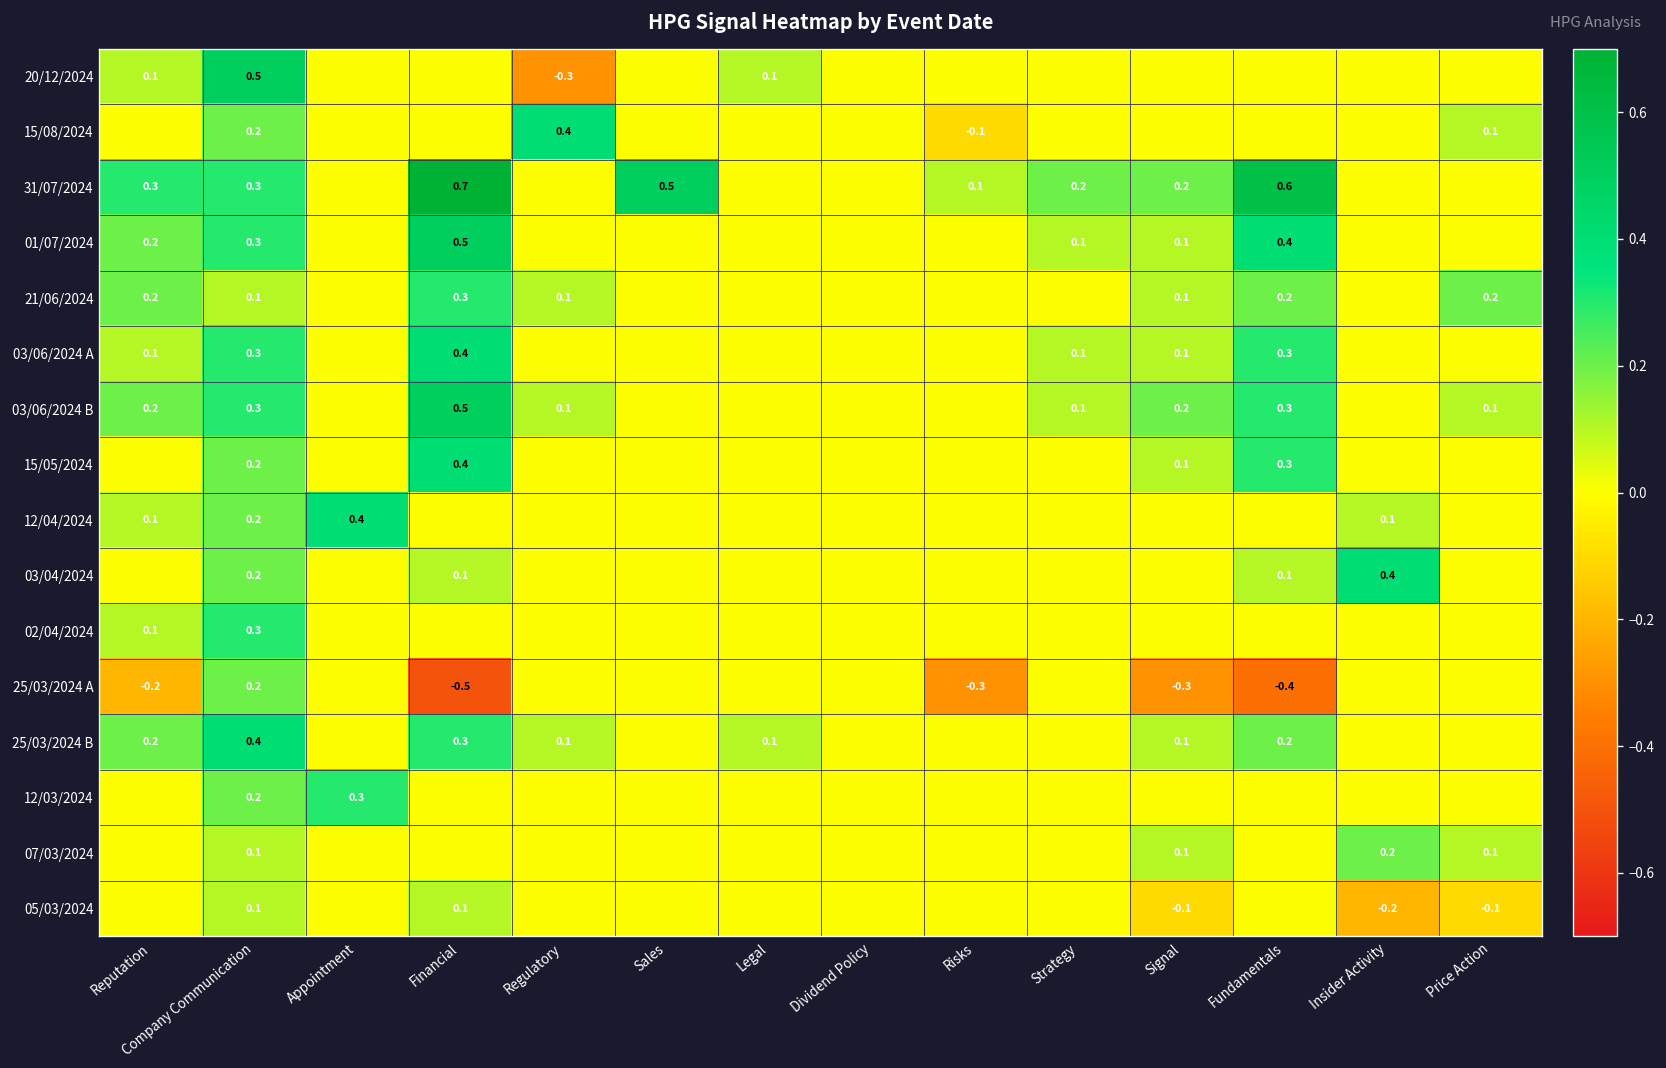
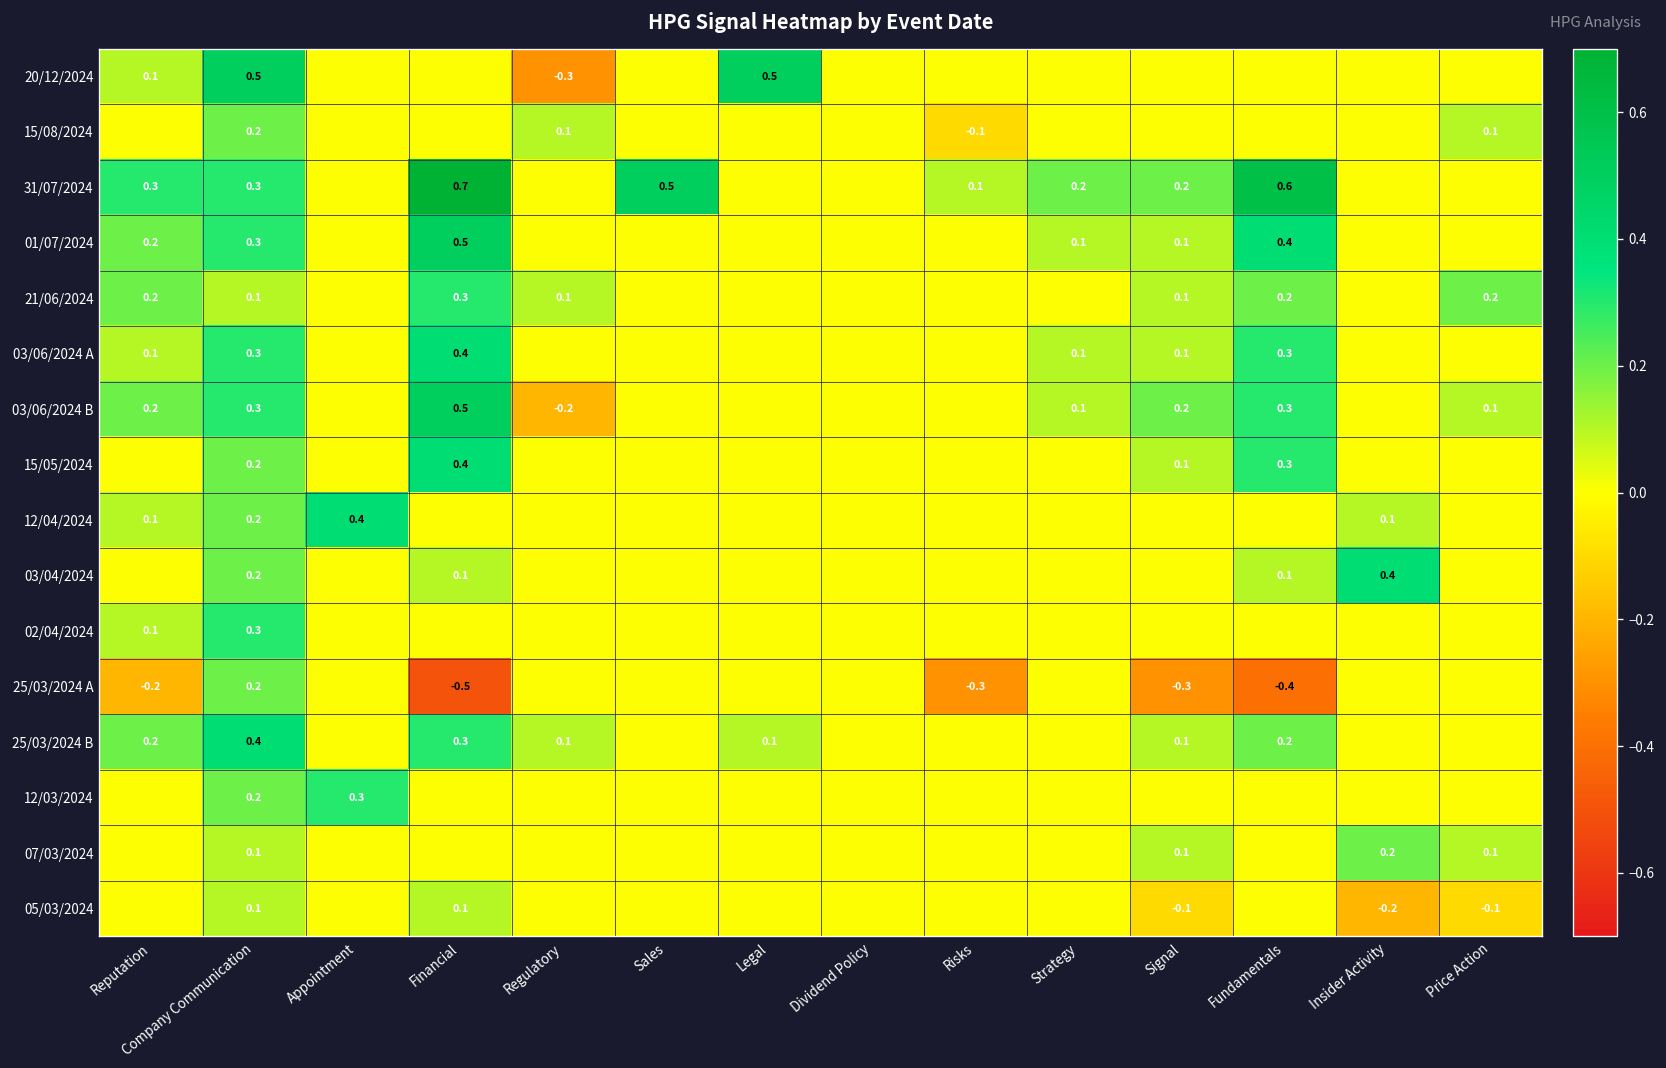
20/12/2024, Legal: 0.1 -> 0.5
15/08/2024, Regulatory: 0.4 -> 0.1
03/06/2024 B, Regulatory: 0.1 -> -0.2
